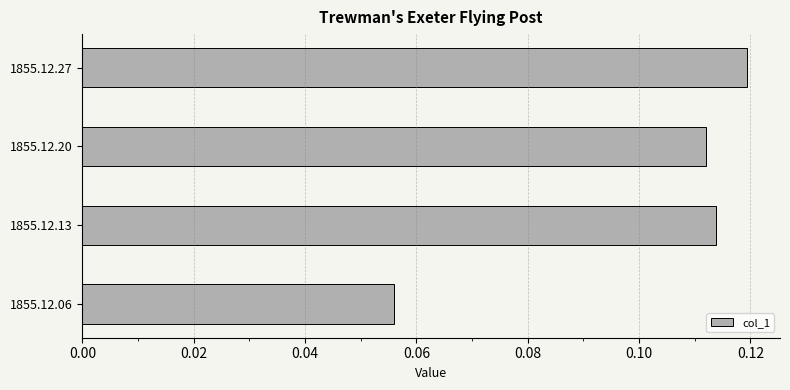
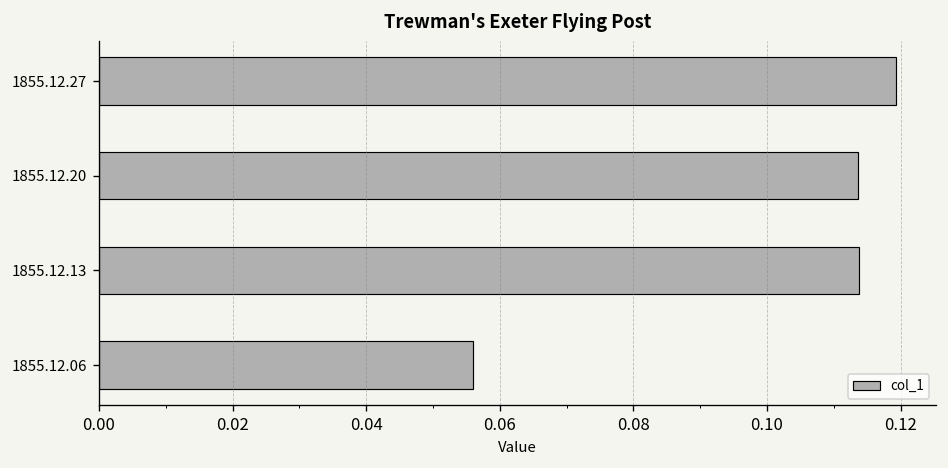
1855.12.20: 0.112 -> 0.114
